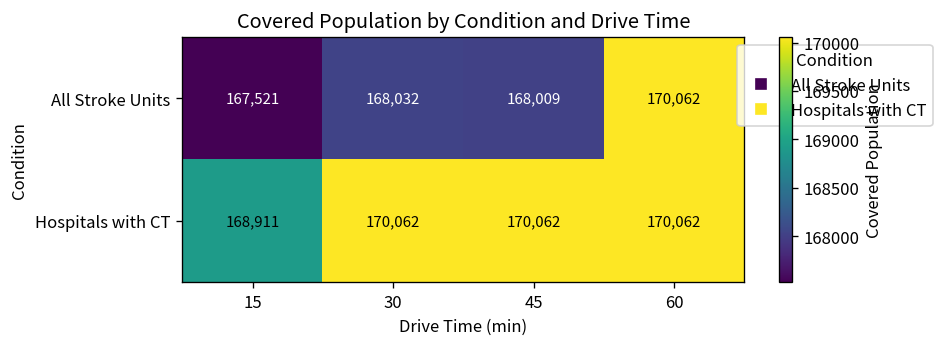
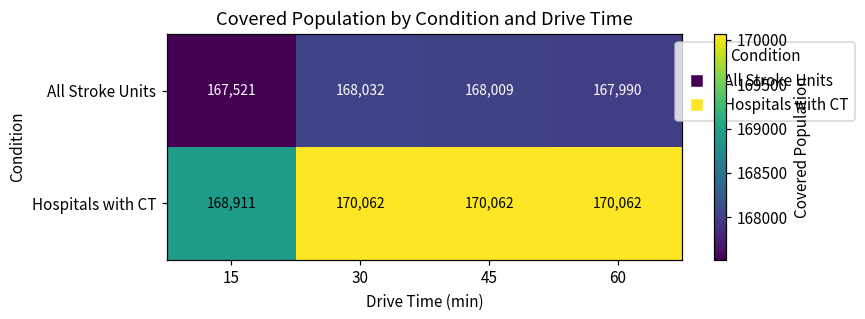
All Stroke Units, 60: 170,062 -> 167,990
